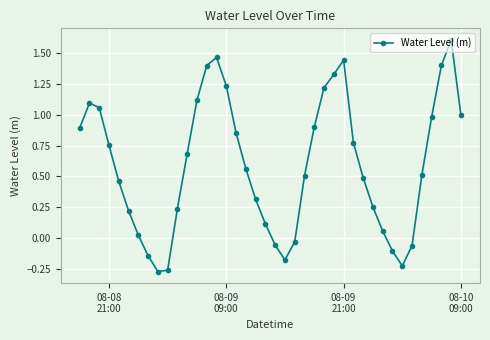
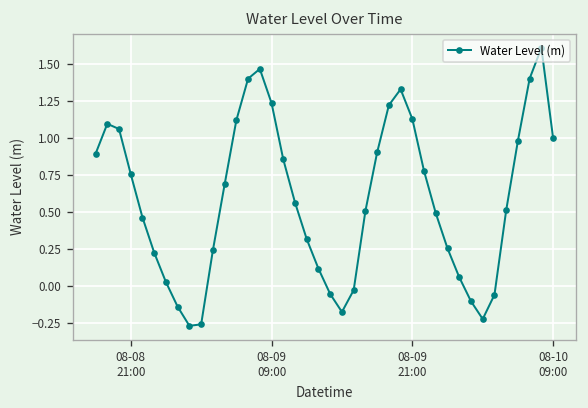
08-09 21:00: 1.44 -> 1.13
